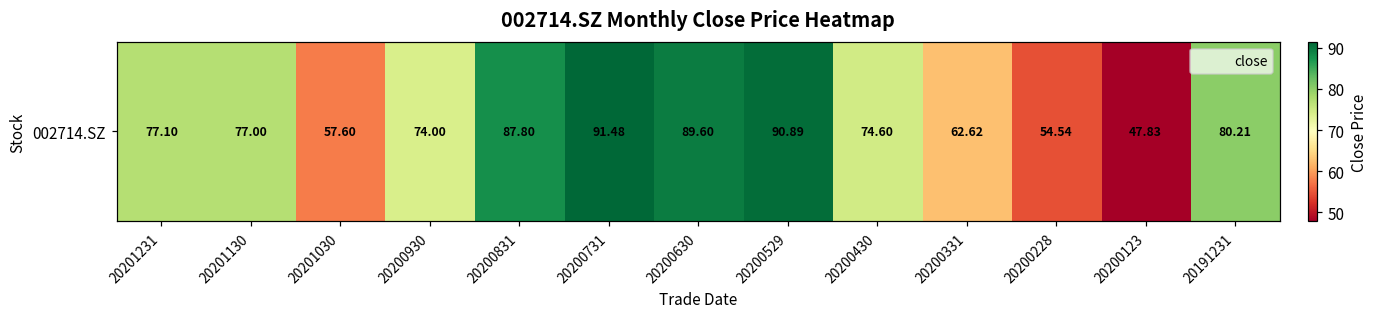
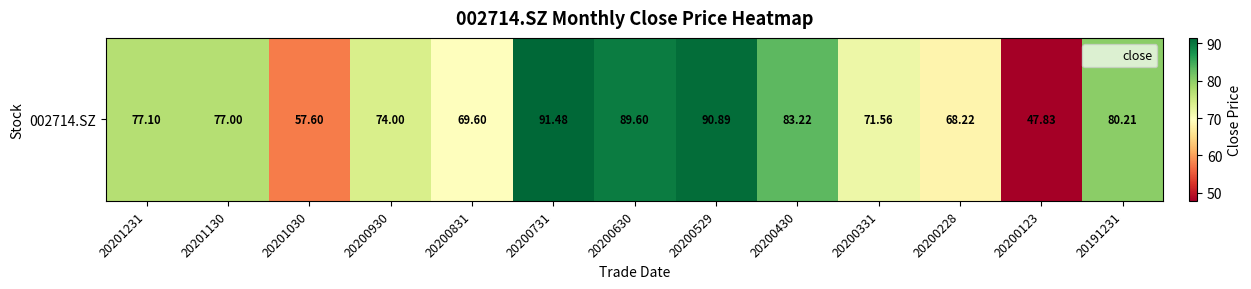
002714.SZ, 20200831: 87.80 -> 69.60
002714.SZ, 20200430: 74.60 -> 83.22
002714.SZ, 20200331: 62.62 -> 71.56
002714.SZ, 20200228: 54.54 -> 68.22
